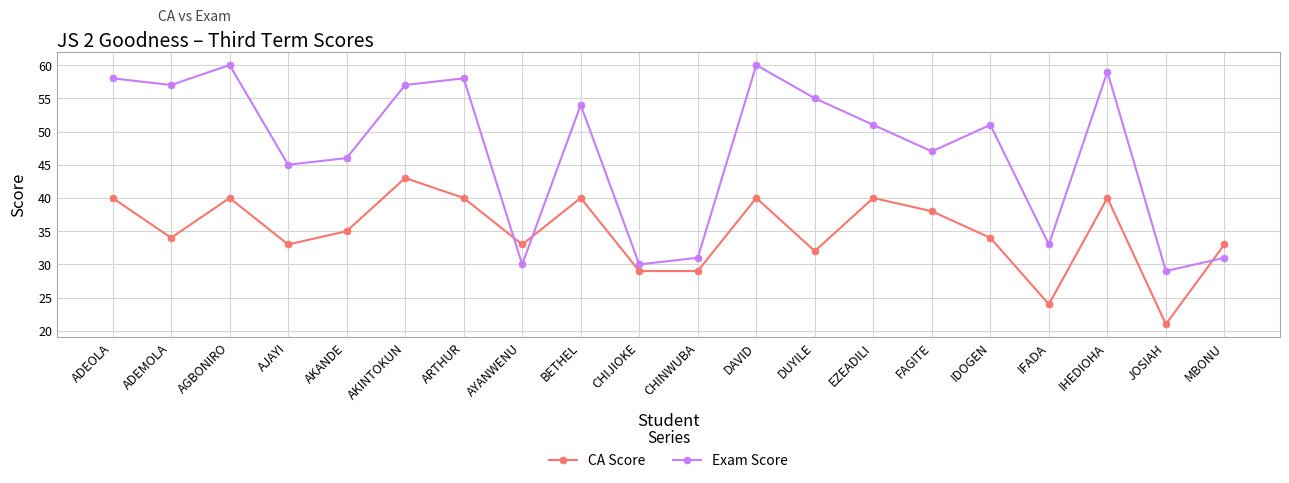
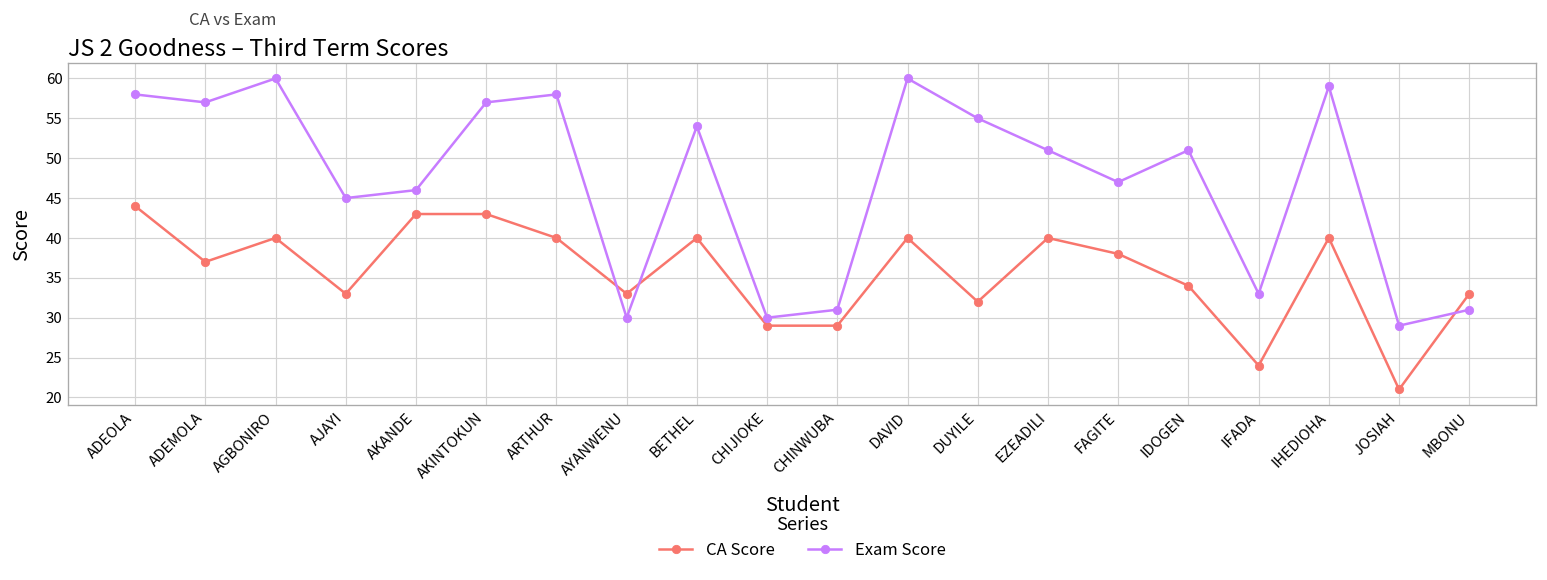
CA Score, ADEOLA: 40 -> 44
CA Score, ADEMOLA: 34 -> 37
CA Score, AKANDE: 35 -> 43
